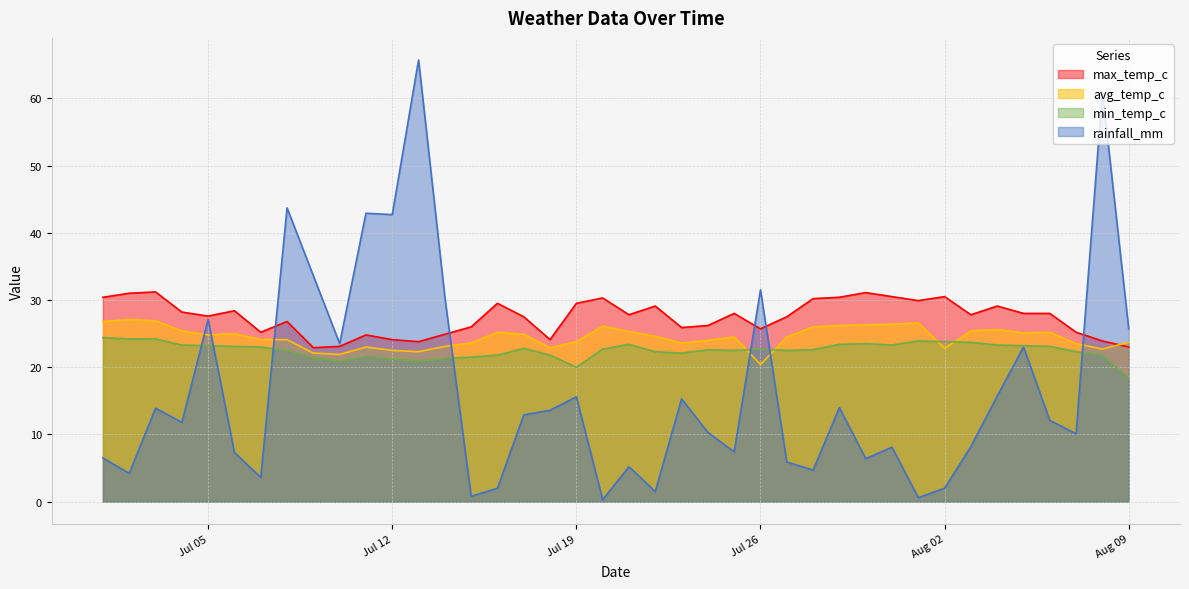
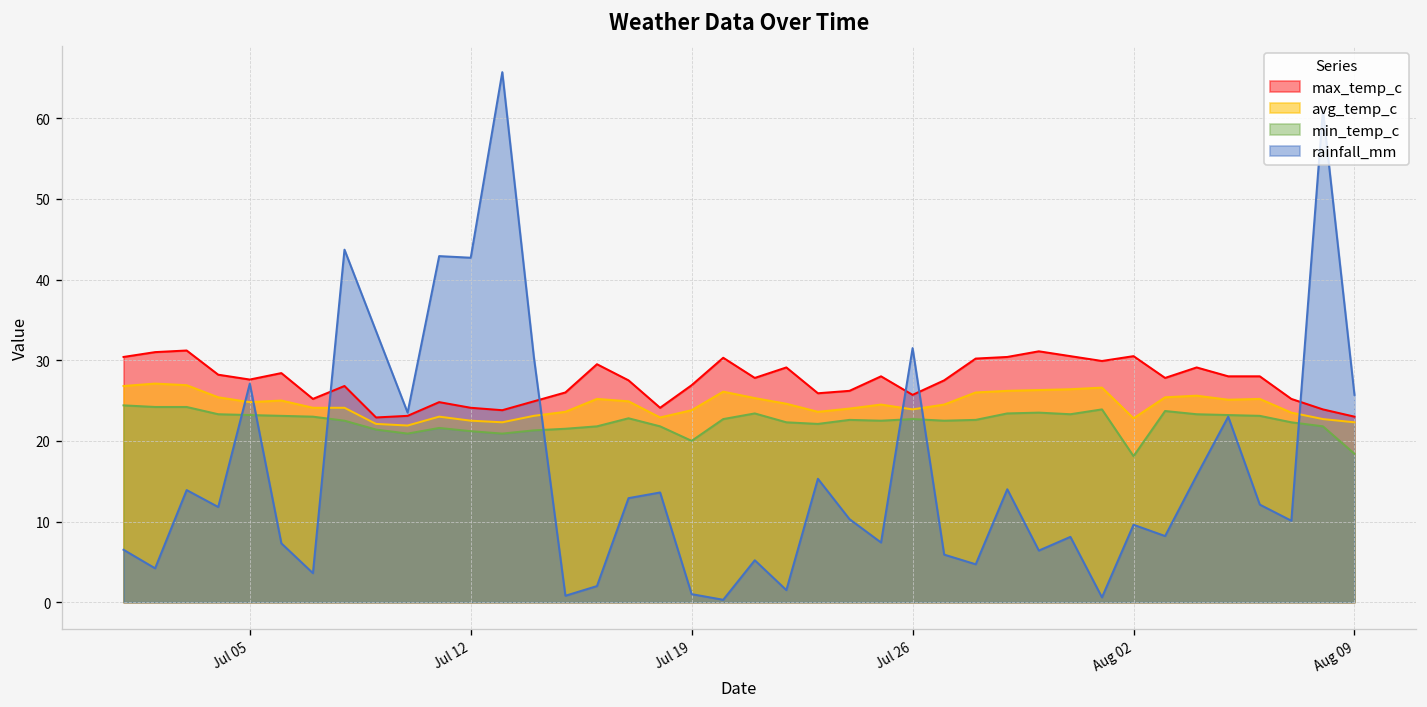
max_temp_c, Jul 19: 30 -> 27
rainfall_mm, Jul 19: 16 -> 1
avg_temp_c, Jul 26: 20 -> 24
min_temp_c, Aug 02: 24 -> 18
rainfall_mm, Aug 02: 2 -> 10
avg_temp_c, Aug 09: 24 -> 22
